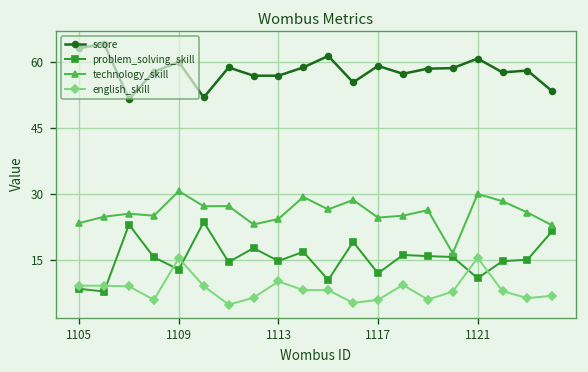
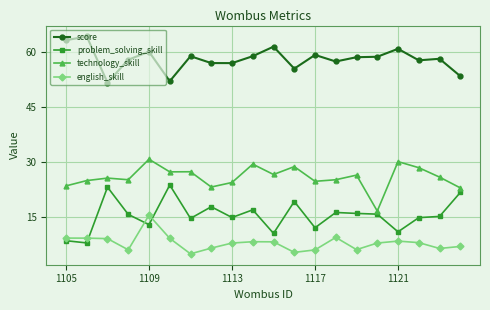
english_skill, 1113: 10 -> 8
english_skill, 1121: 15 -> 8
